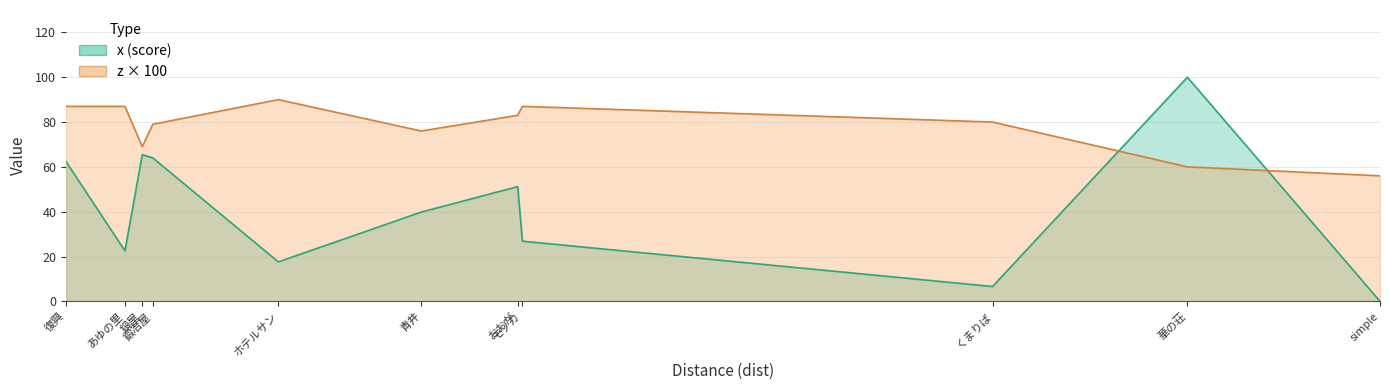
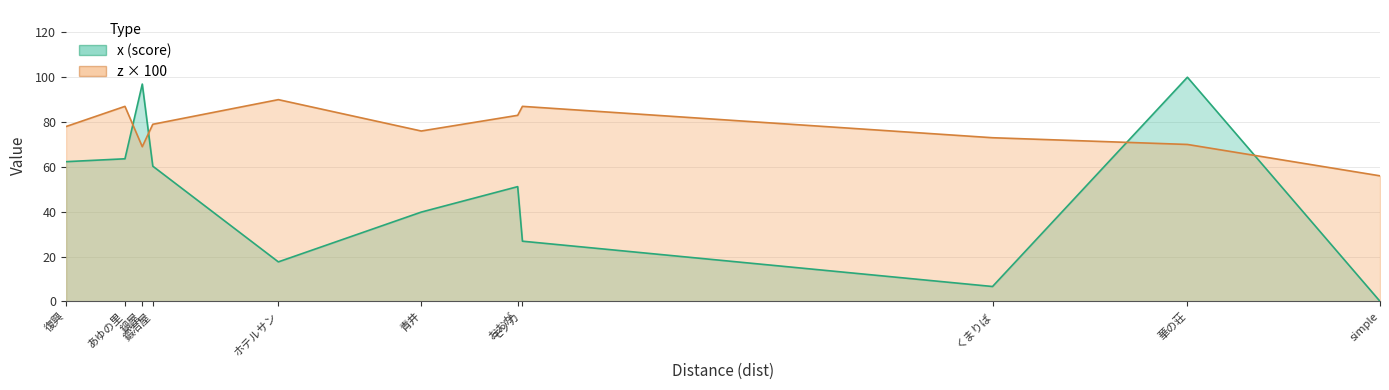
z × 100, 復興: 87 -> 78
x (score), あゆの里: 22 -> 64
x (score), 鍋屋: 65 -> 97
x (score), 鍛冶屋: 64 -> 60
z × 100, くまりば: 80 -> 73
z × 100, 華の荘: 60 -> 70
